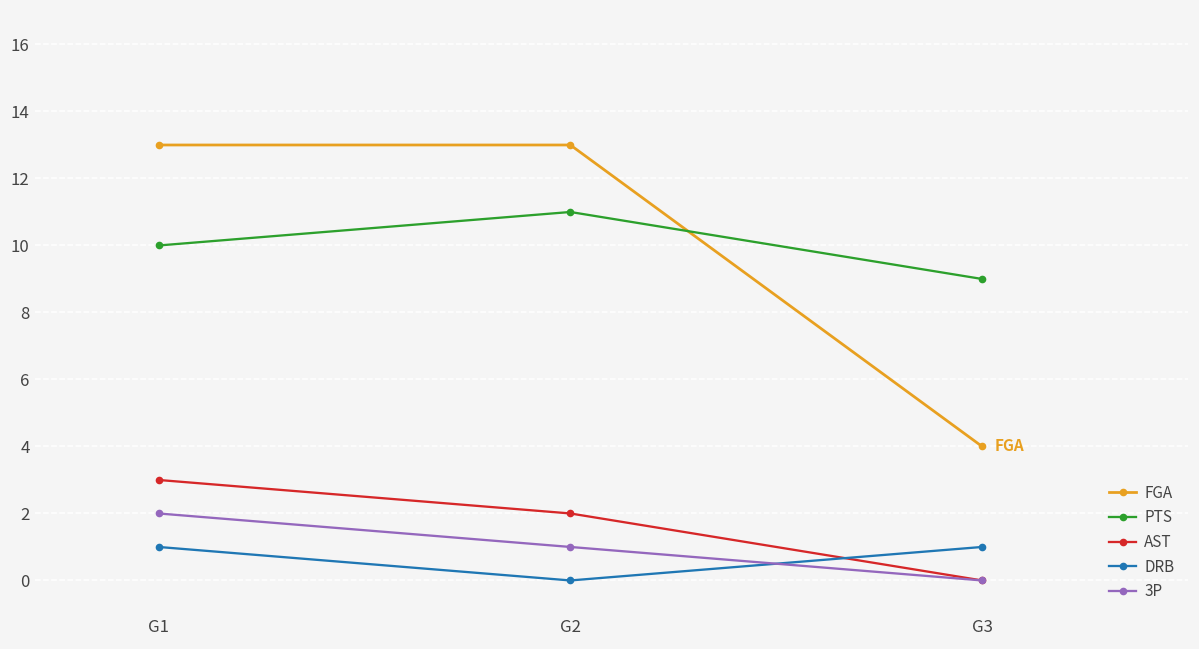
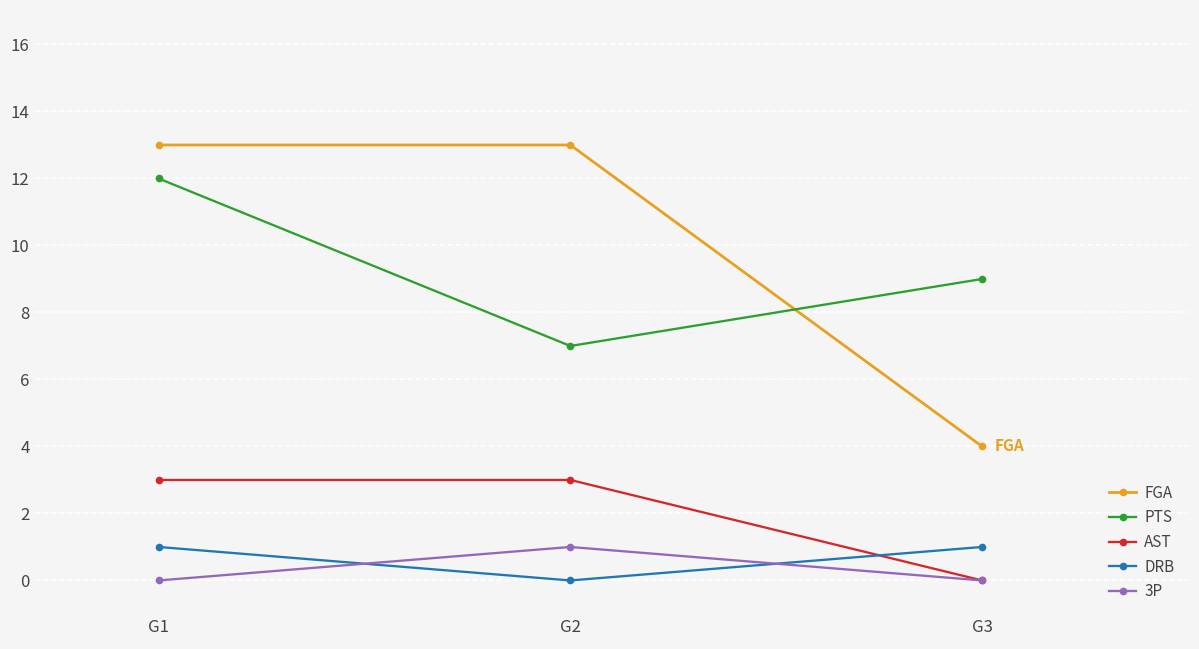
PTS, G1: 10 -> 12
3P, G1: 2 -> 0
PTS, G2: 11 -> 7
AST, G2: 2 -> 3
